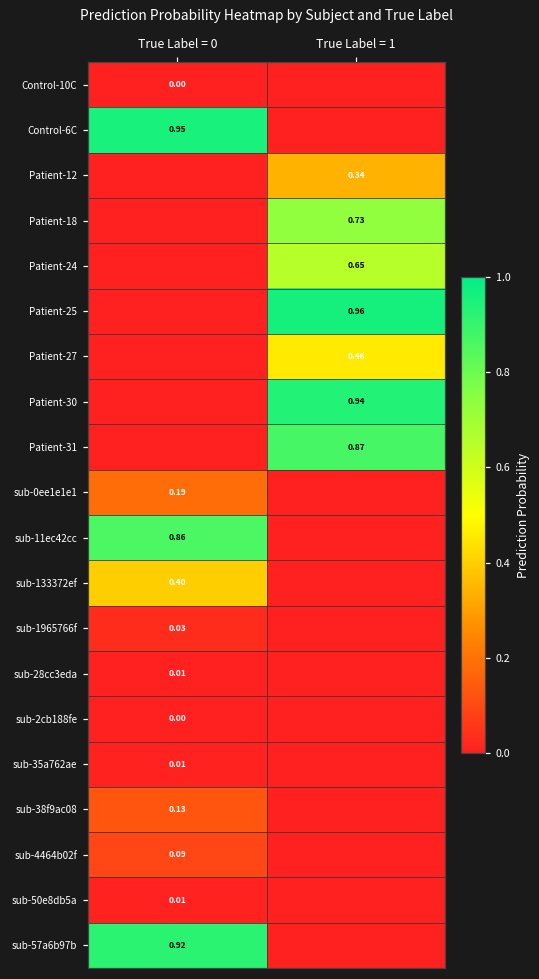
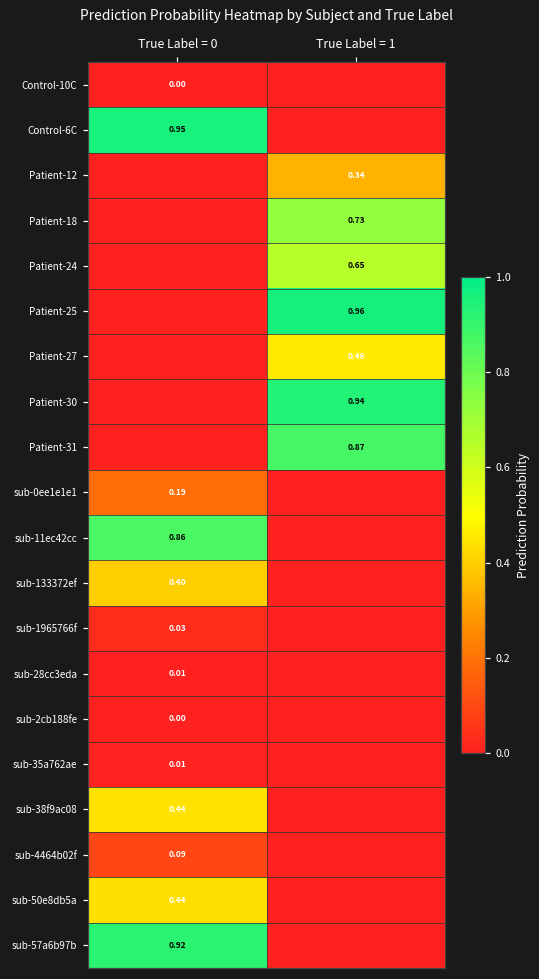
sub-38f9ac08, True Label = 0: 0.13 -> 0.44
sub-50e8db5a, True Label = 0: 0.01 -> 0.44
